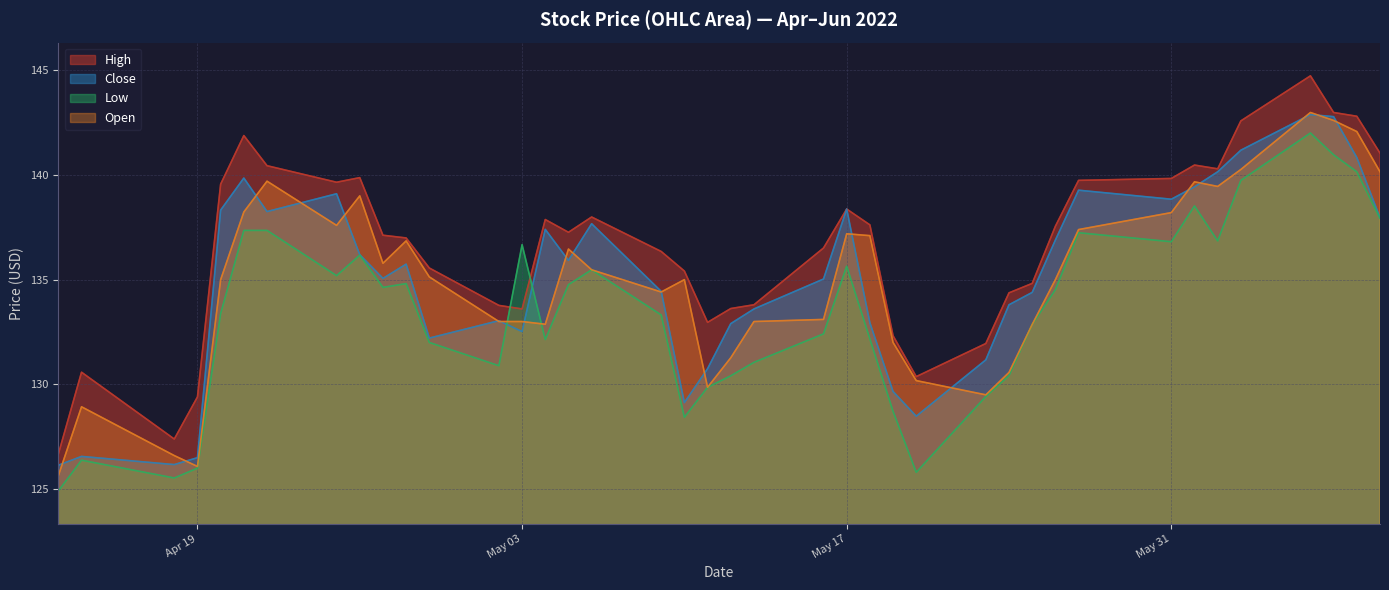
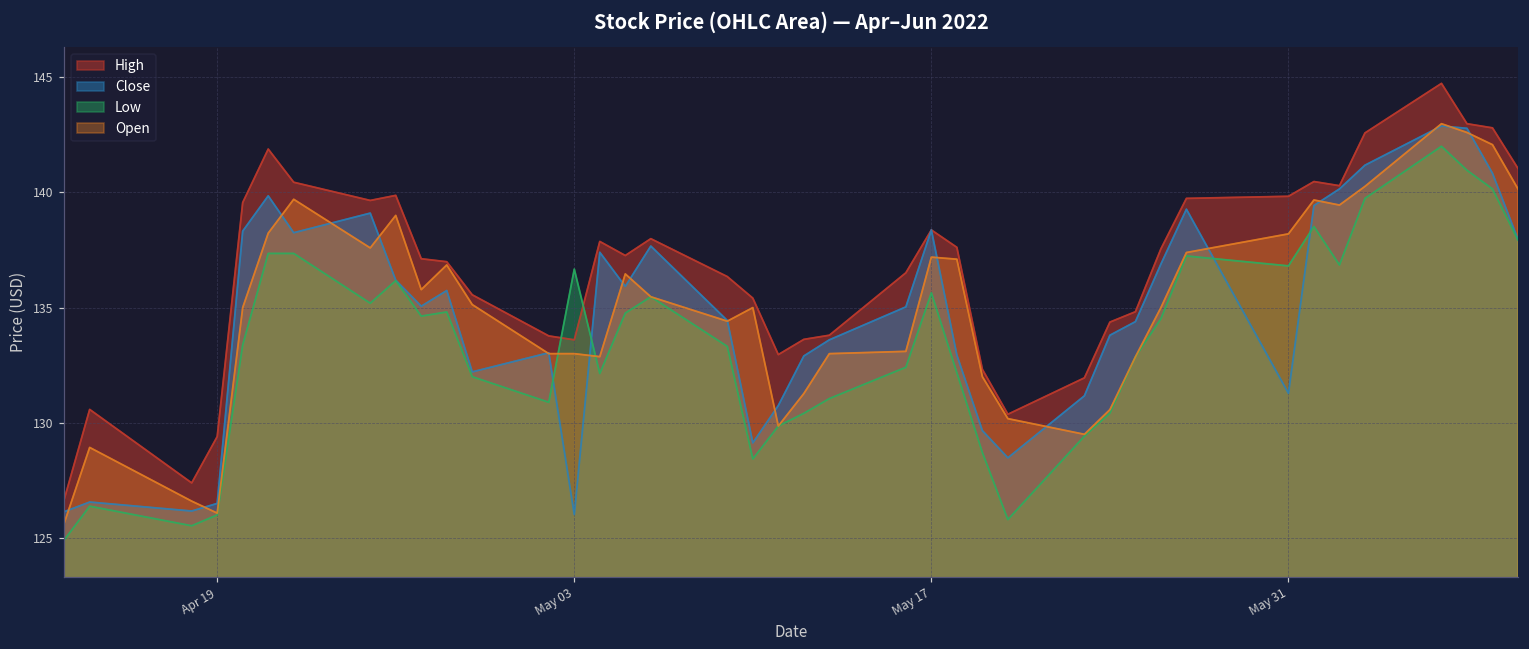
Close, May 03: 132.5 -> 126.0
Close, May 31: 138.8 -> 131.3
